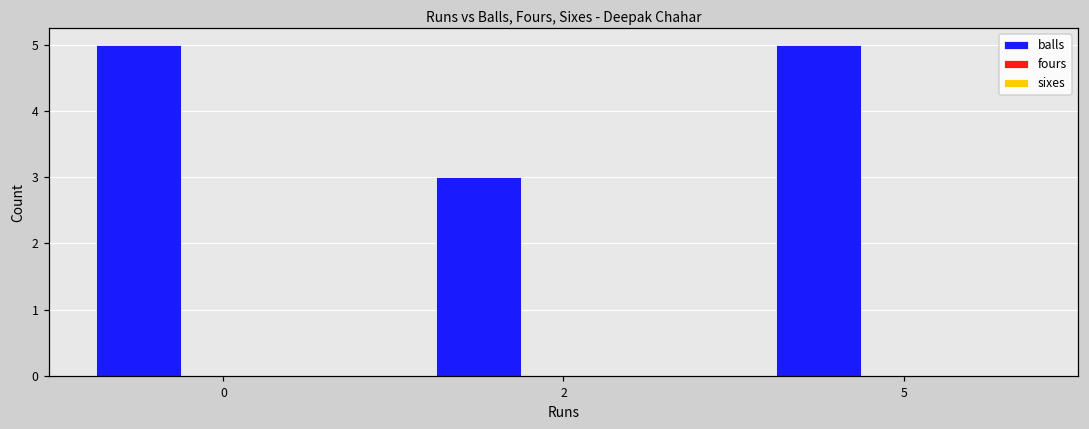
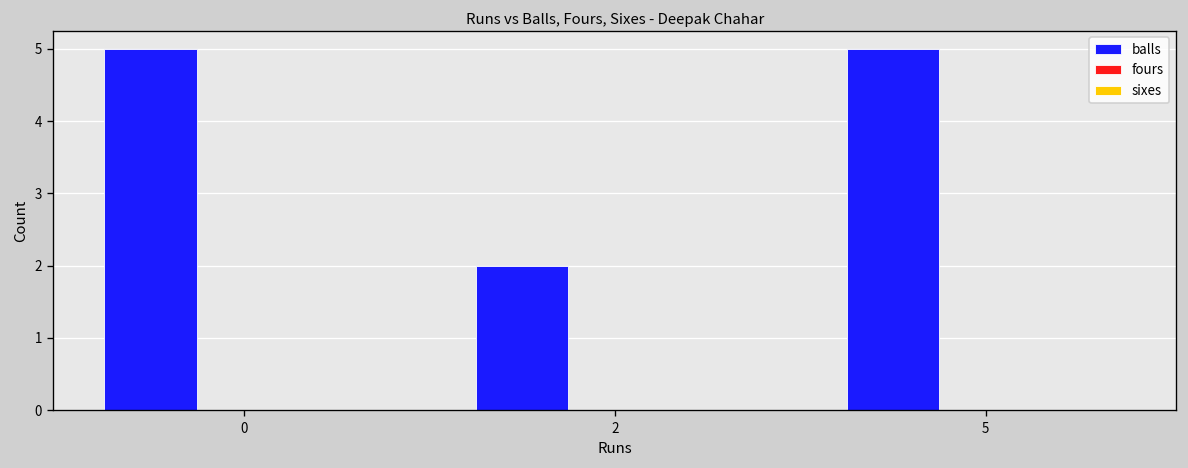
balls, 2: 3 -> 2
